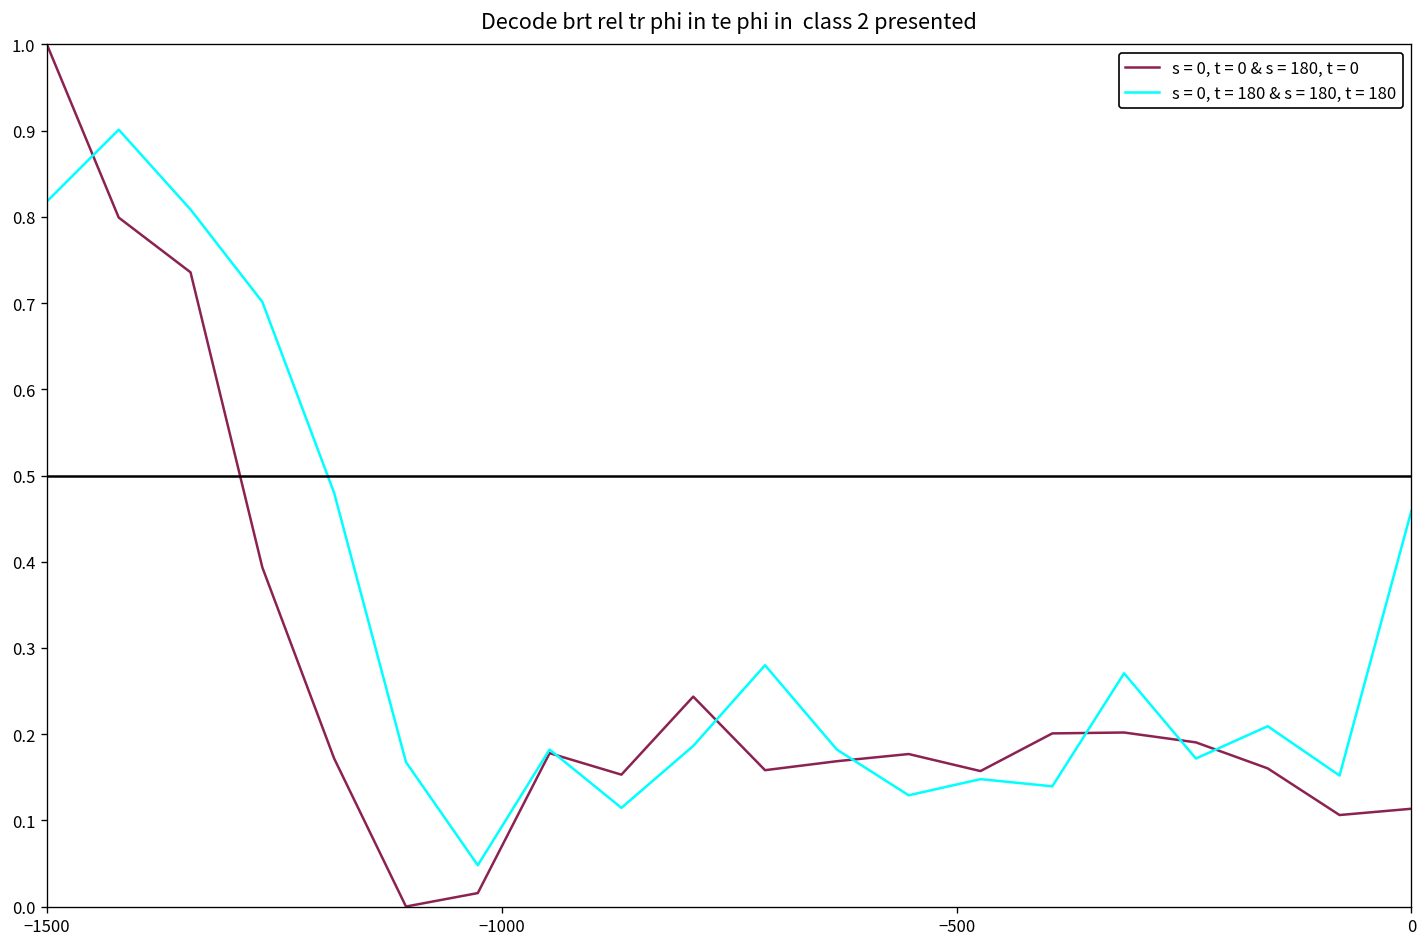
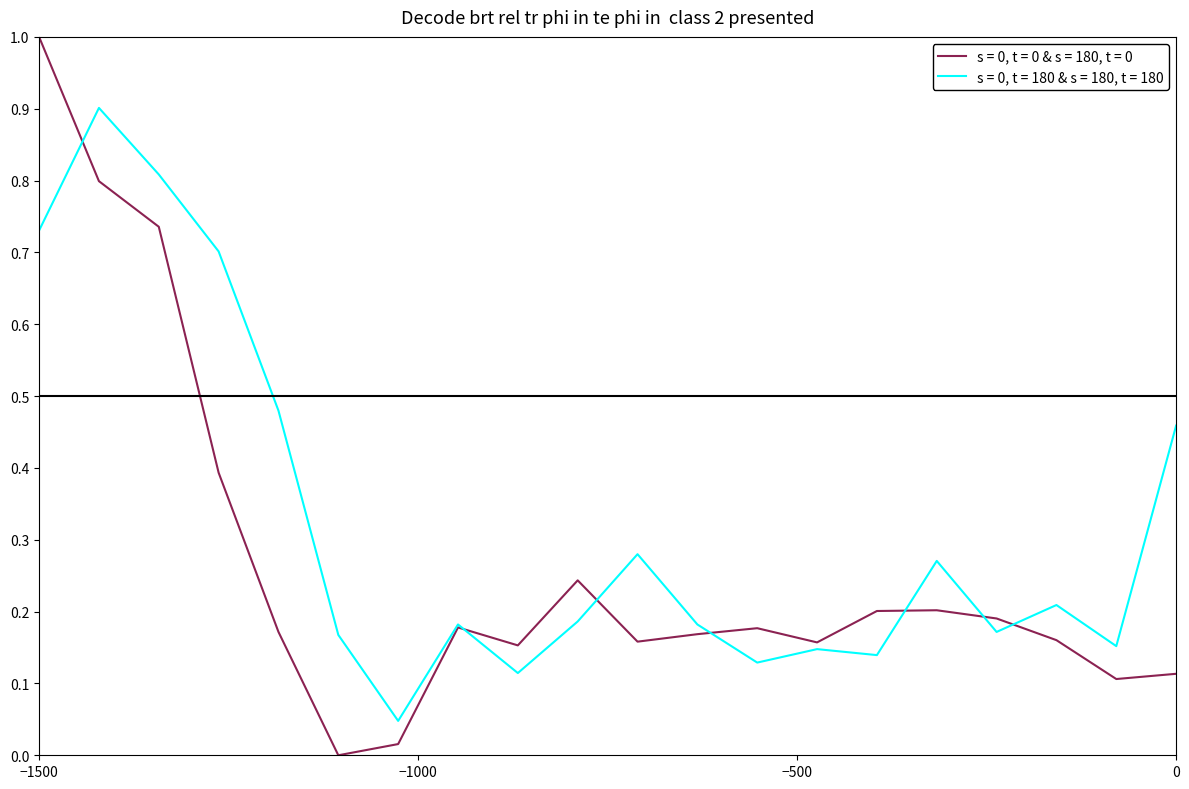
s = 0, t = 180 & s = 180, t = 180, −1500: 0.82 -> 0.73
